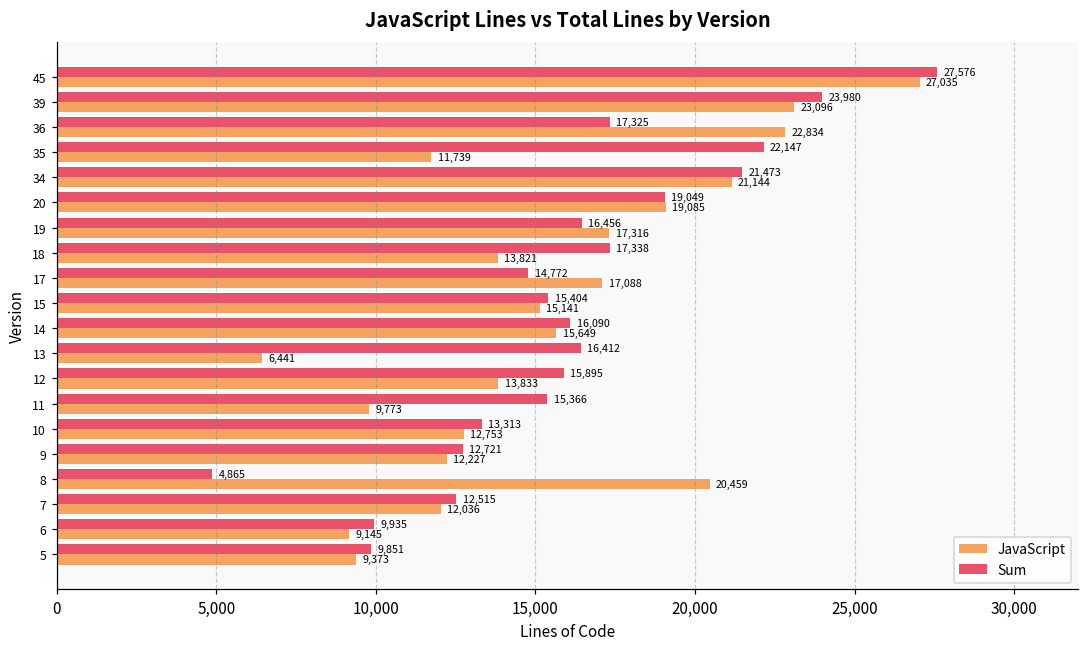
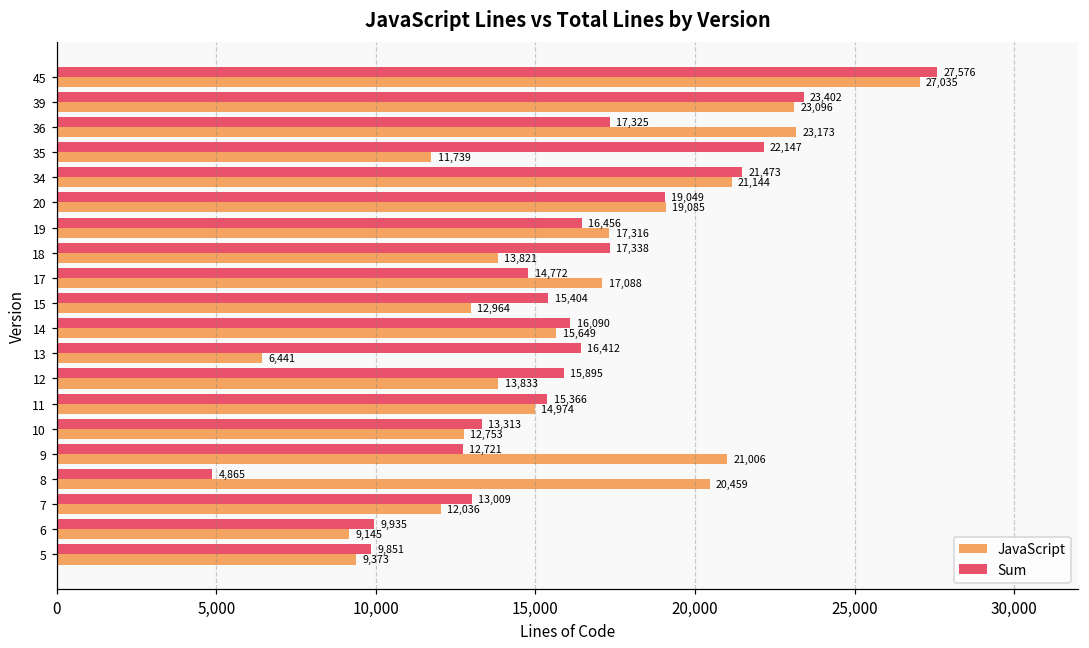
Sum, 39: 23,980 -> 23,402
JavaScript, 36: 22,834 -> 23,173
JavaScript, 15: 15,141 -> 12,964
JavaScript, 11: 9,773 -> 14,974
JavaScript, 9: 12,227 -> 21,006
Sum, 7: 12,515 -> 13,009
